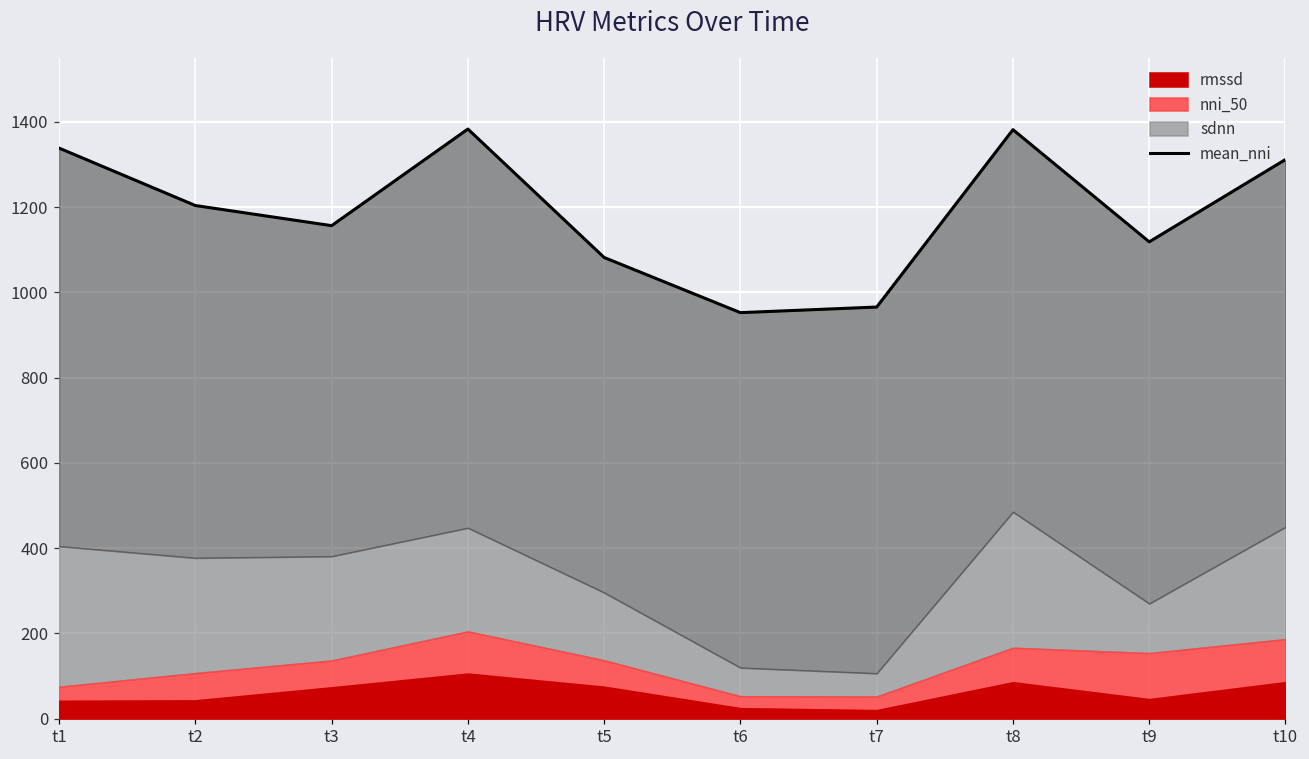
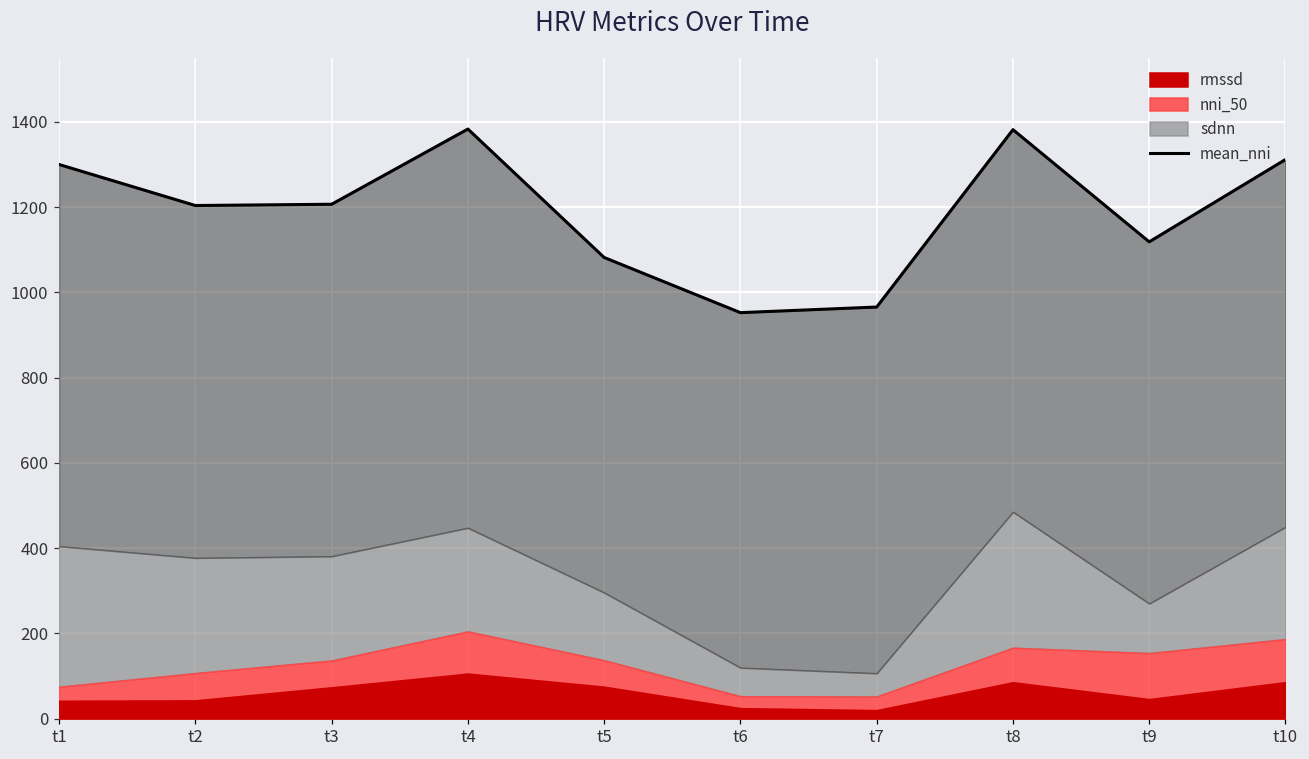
mean_nni, t1: 930 -> 900
mean_nni, t3: 780 -> 830
